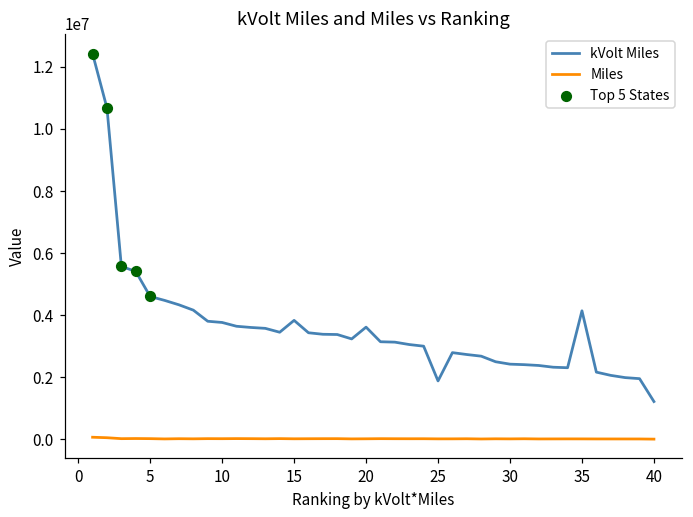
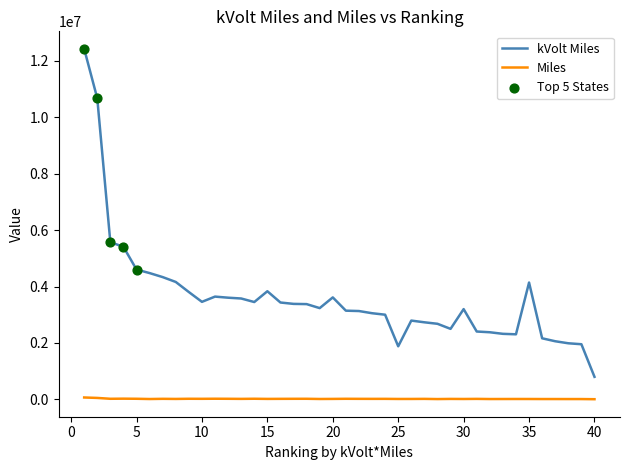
kVolt Miles, 10: 3800000 -> 3500000
kVolt Miles, 30: 2400000 -> 3200000
kVolt Miles, 40: 1200000 -> 800000
